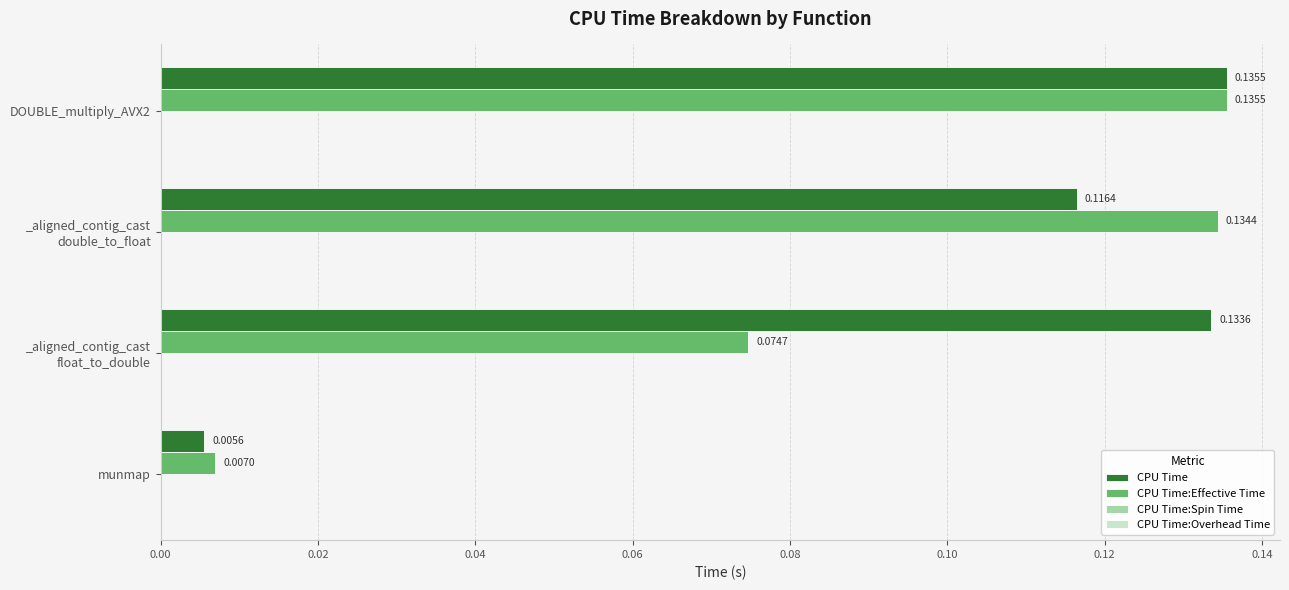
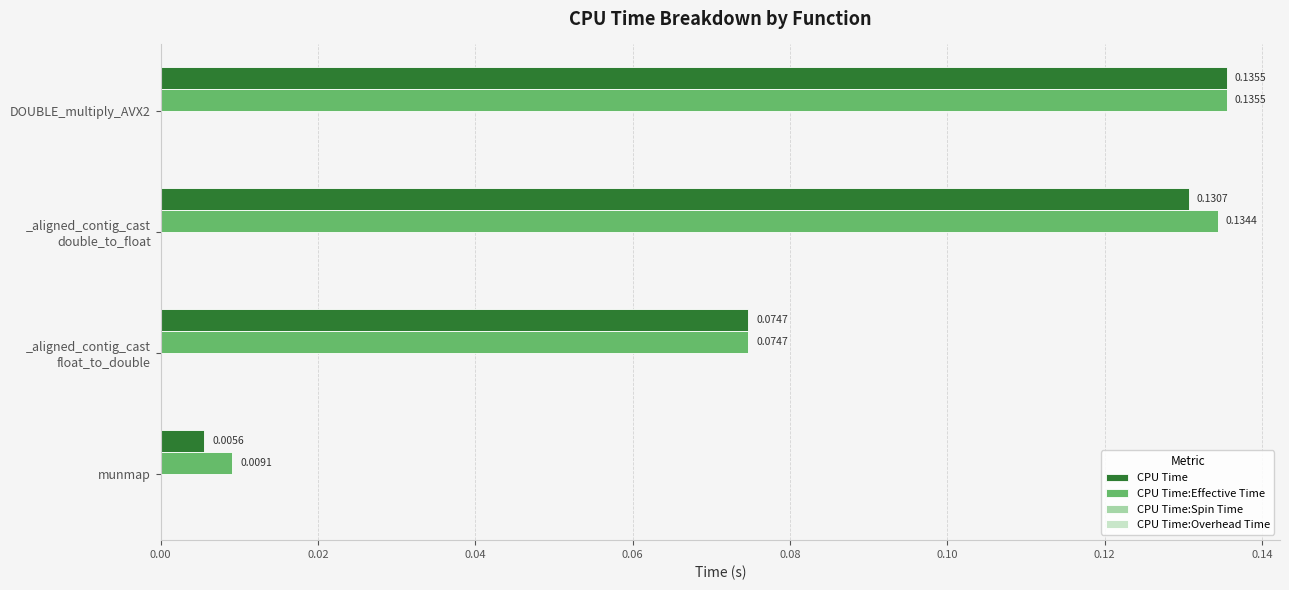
CPU Time, _aligned_contig_cast double_to_float: 0.1164 -> 0.1307
CPU Time, _aligned_contig_cast float_to_double: 0.1336 -> 0.0747
CPU Time:Effective Time, munmap: 0.0070 -> 0.0091
